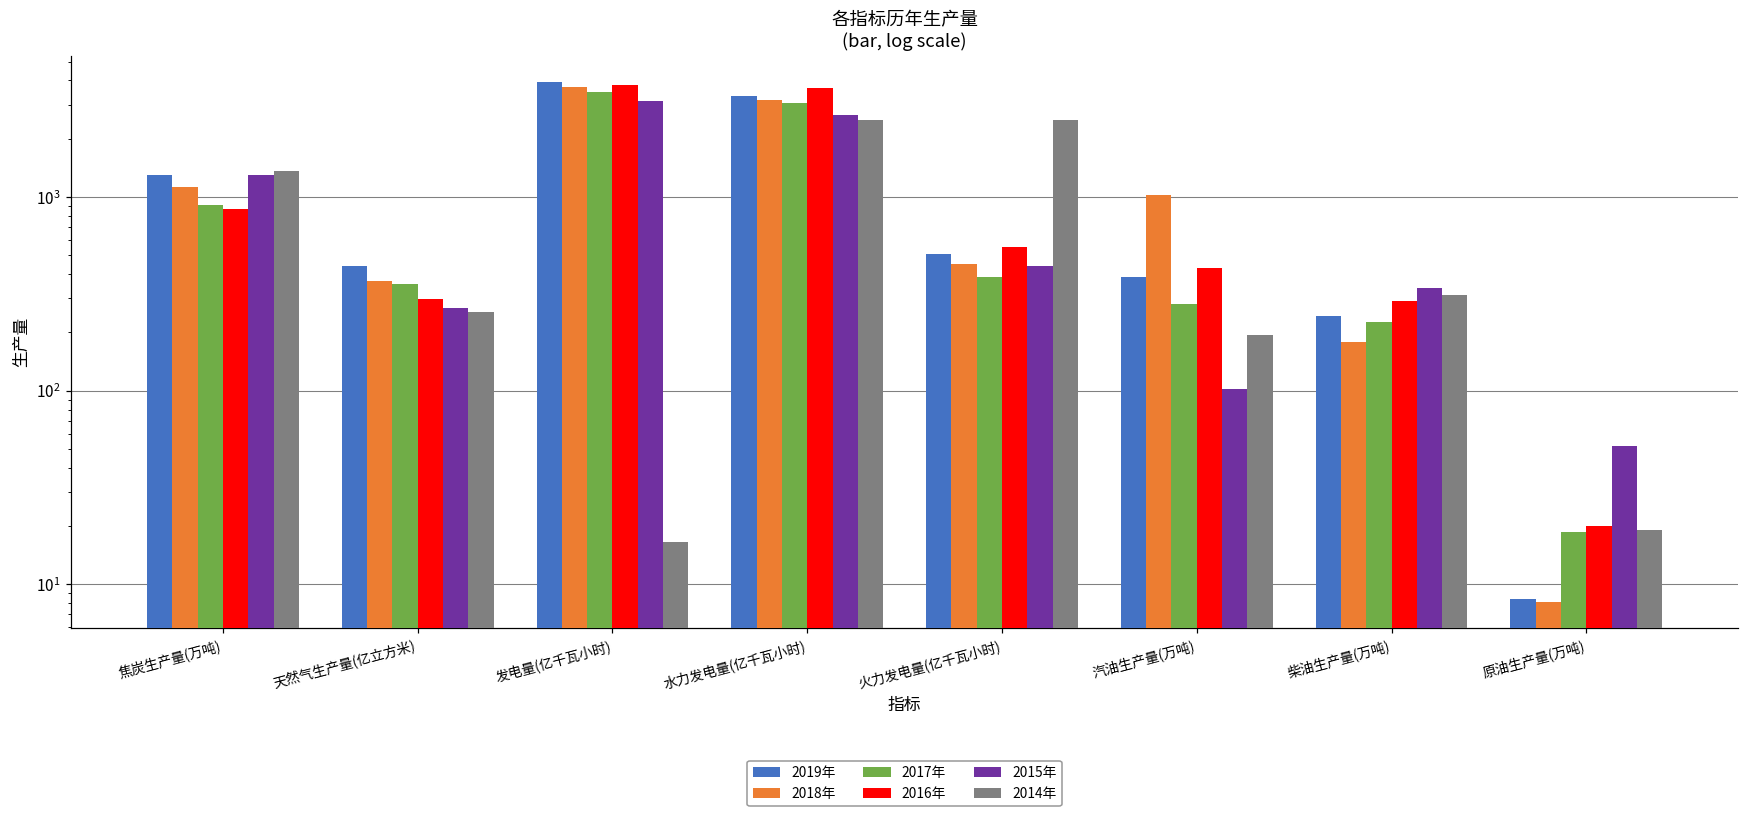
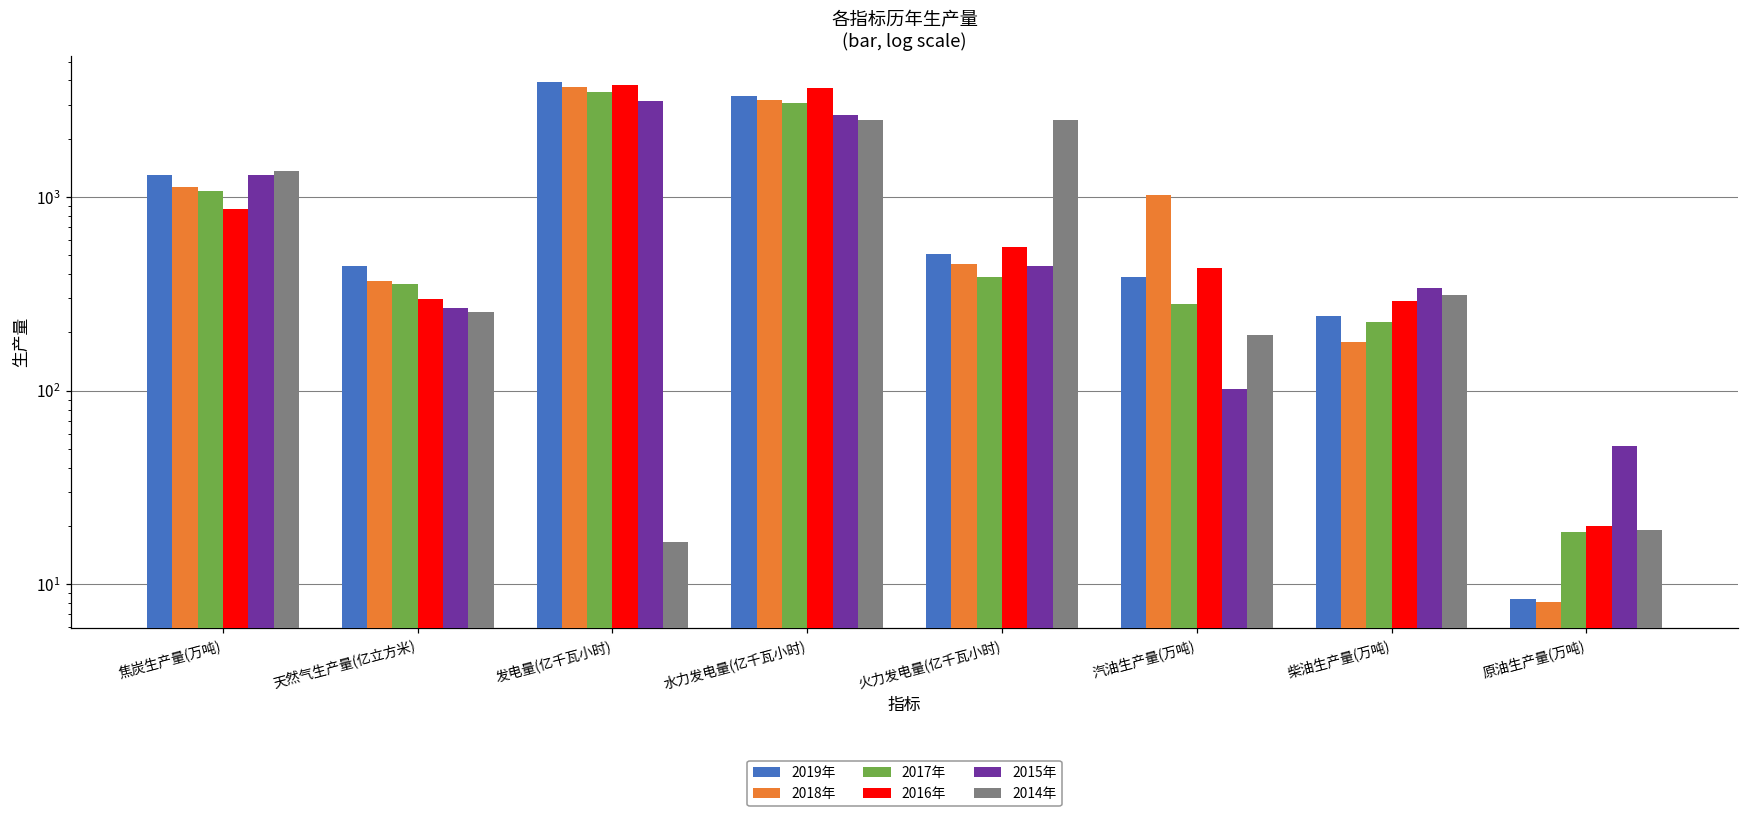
2017年, 焦炭生产量(万吨): 900 -> 1100
